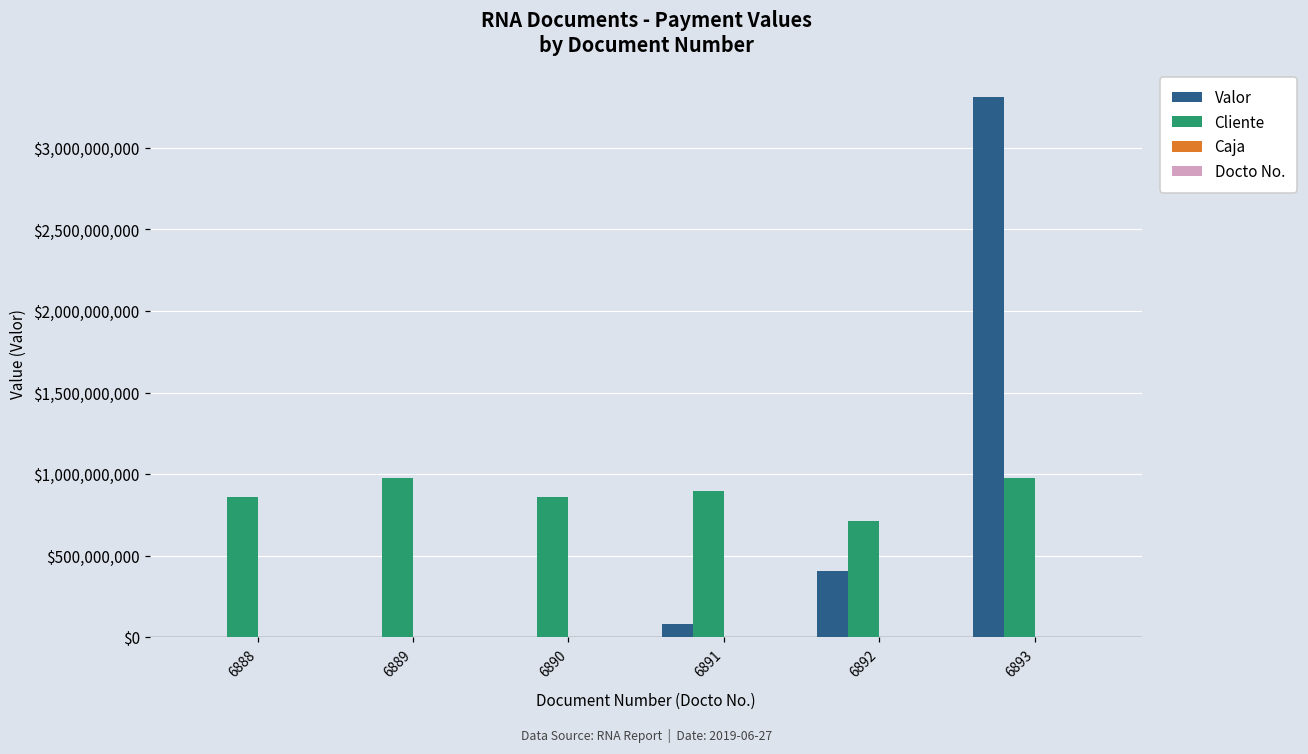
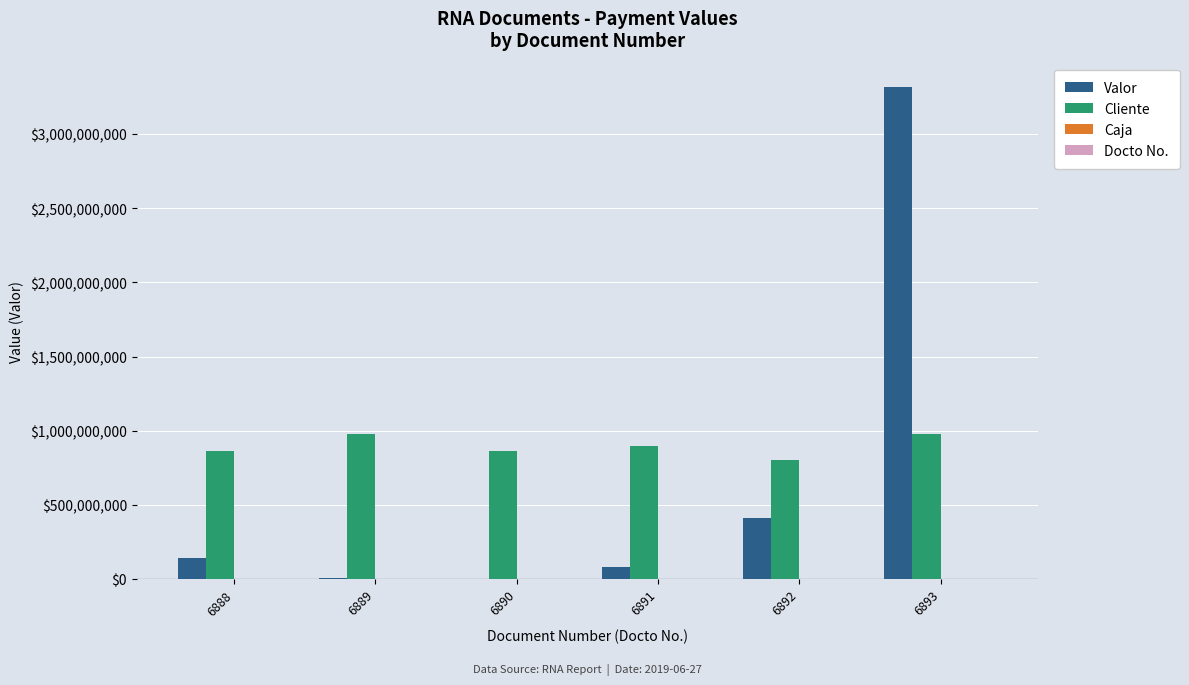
Valor, 6888: $0 -> $140,000,000
Cliente, 6892: $710,000,000 -> $800,000,000
